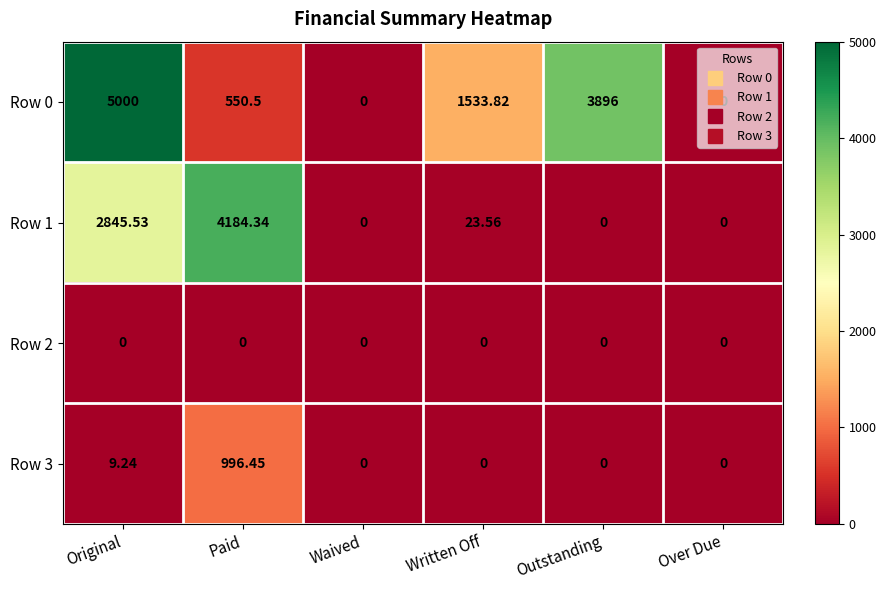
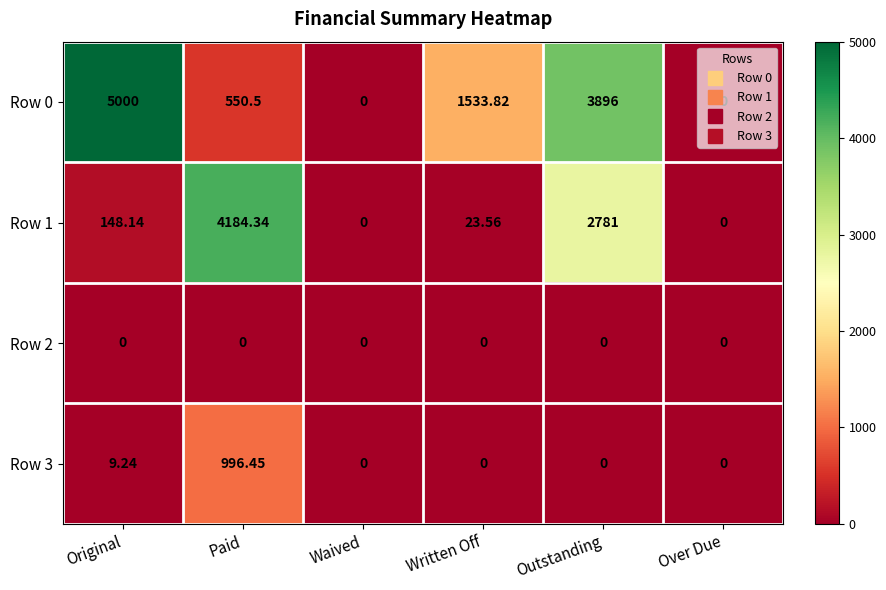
Row 1, Original: 2845.53 -> 148.14
Row 1, Outstanding: 0 -> 2781
